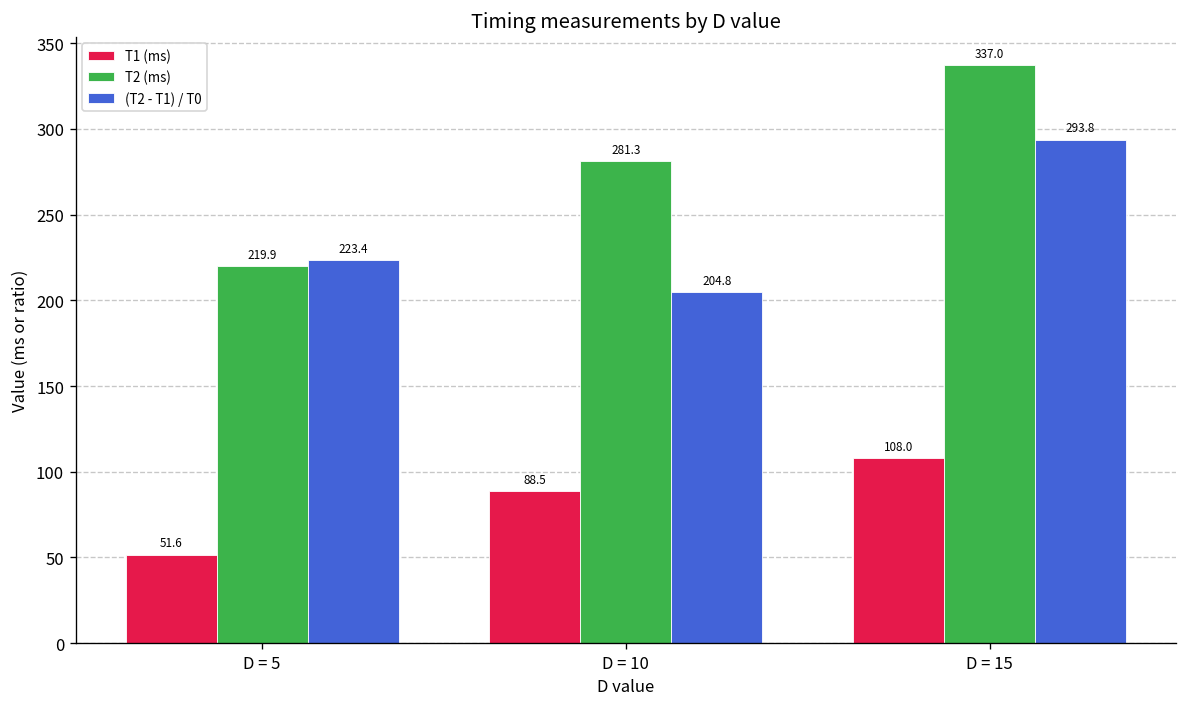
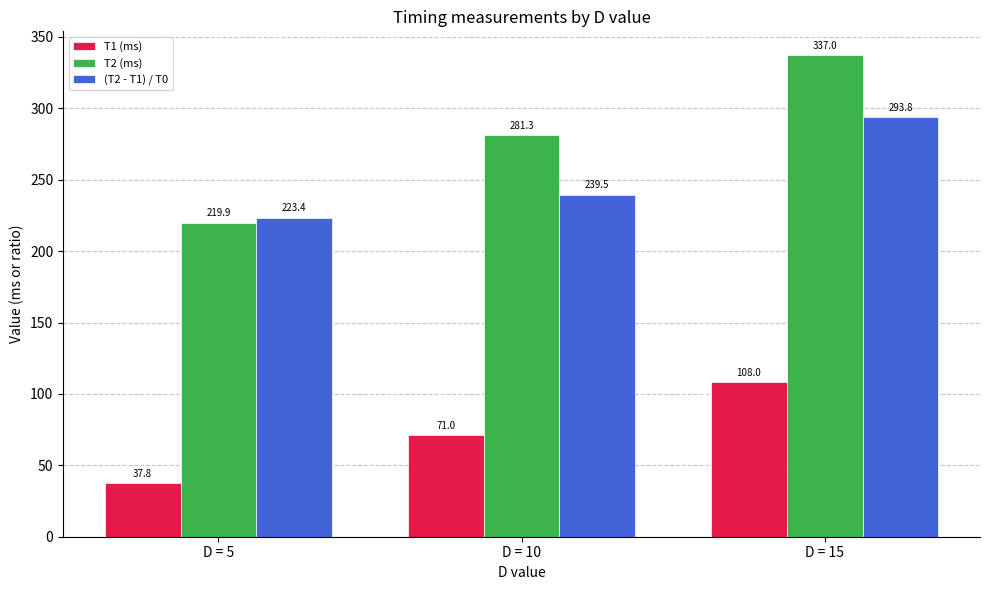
T1 (ms), D = 5: 51.6 -> 37.8
T1 (ms), D = 10: 88.5 -> 71.0
(T2 - T1) / T0, D = 10: 204.8 -> 239.5
